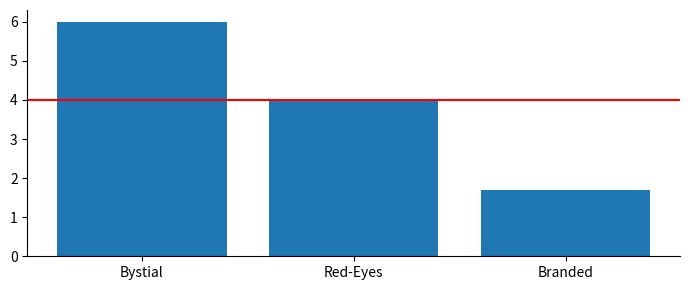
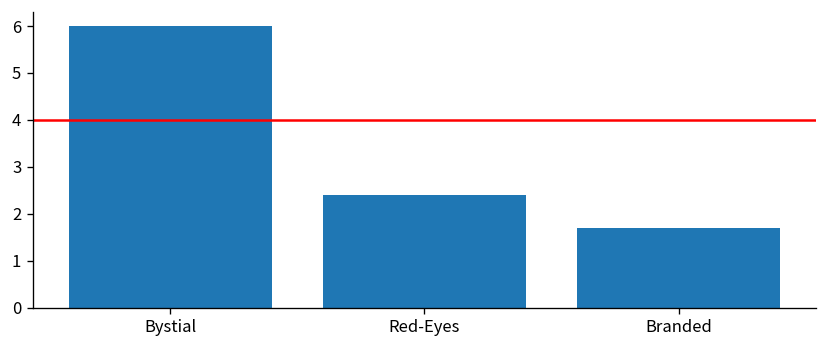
Red-Eyes: 4.0 -> 2.4
